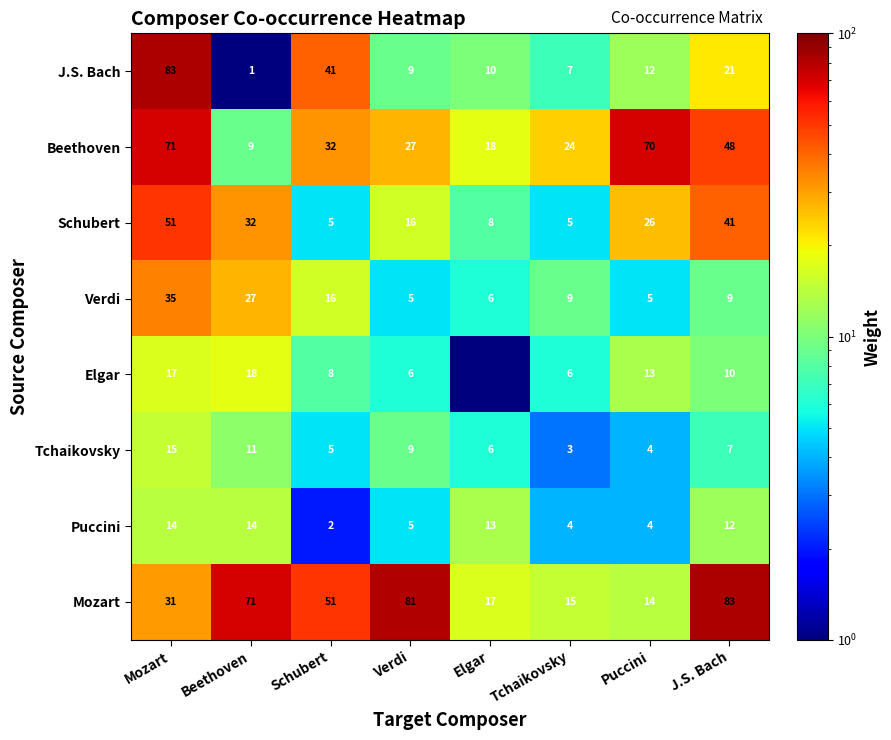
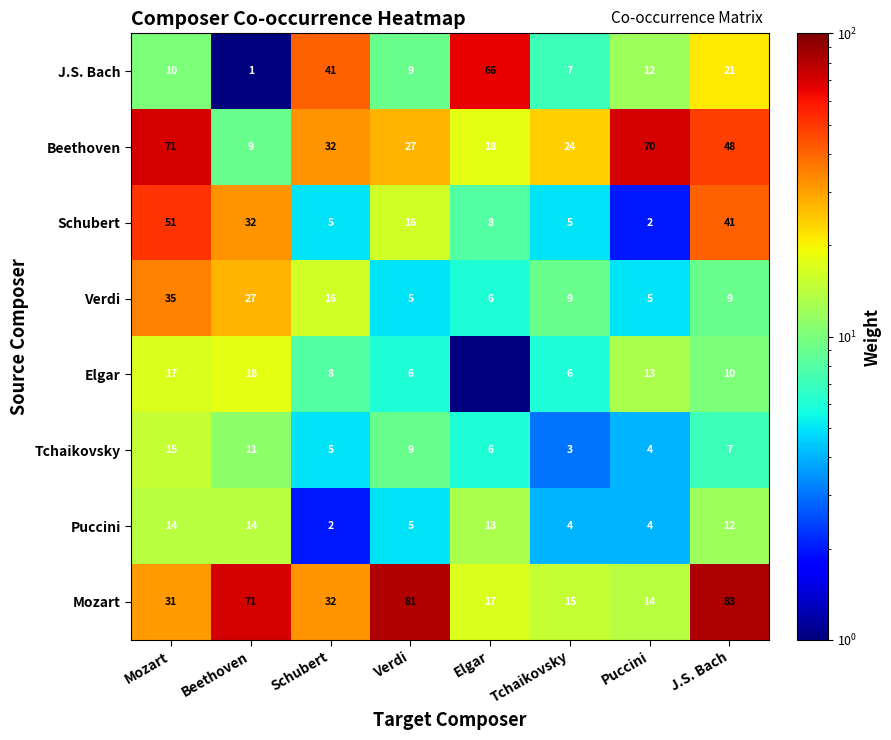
J.S. Bach, Mozart: 83 -> 10
J.S. Bach, Elgar: 10 -> 66
Schubert, Puccini: 26 -> 2
Mozart, Schubert: 51 -> 32
